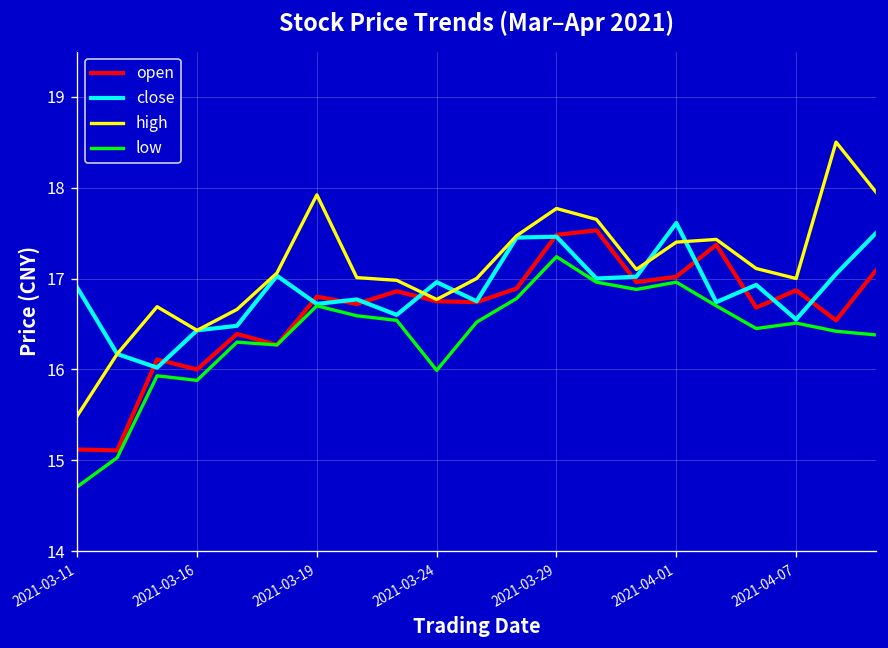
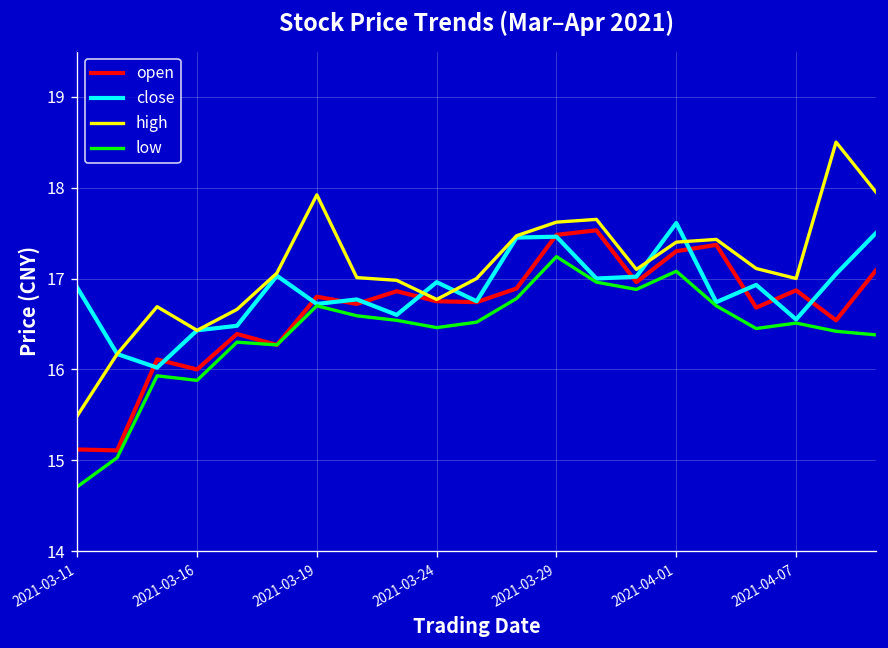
low, 2021-03-24: 16.0 -> 16.5
high, 2021-03-29: 17.8 -> 17.6
open, 2021-04-01: 17.0 -> 17.3
low, 2021-04-01: 17.0 -> 17.1
